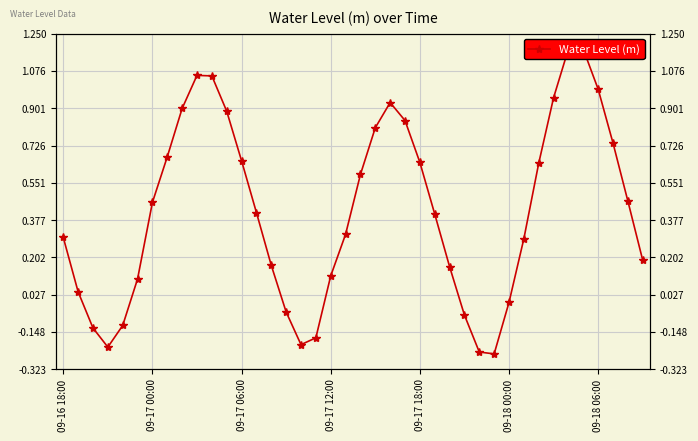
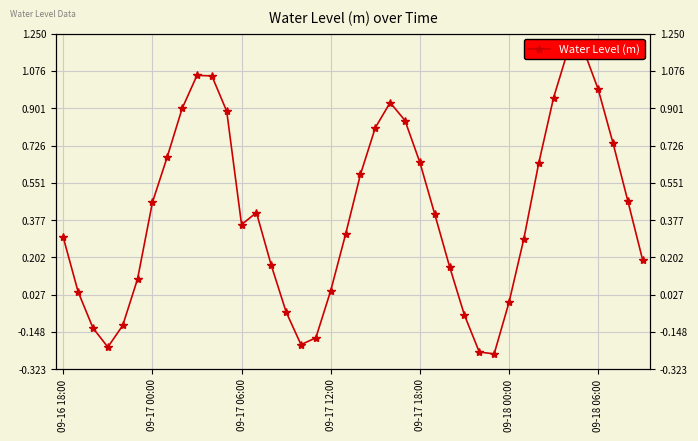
09-17 06:00: 0.65 -> 0.36
09-17 12:00: 0.11 -> 0.05
